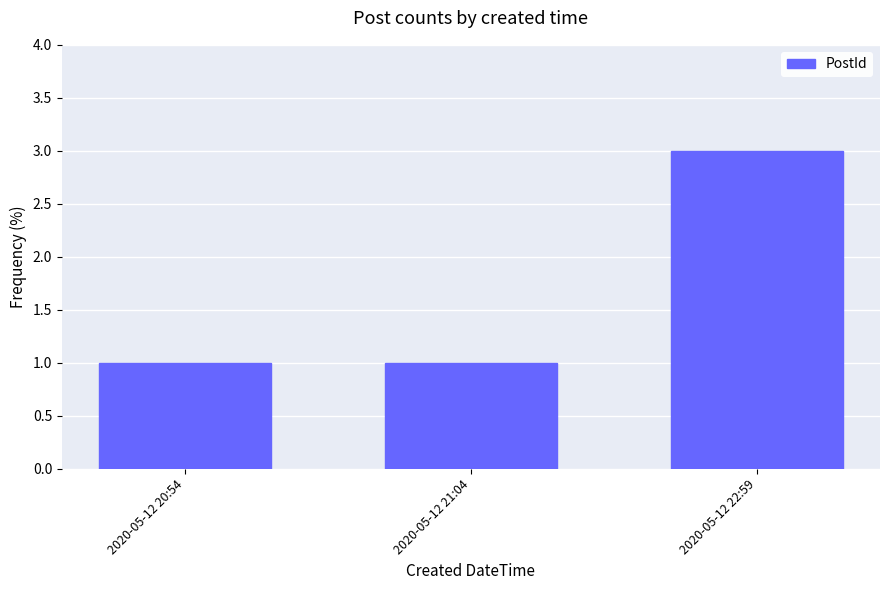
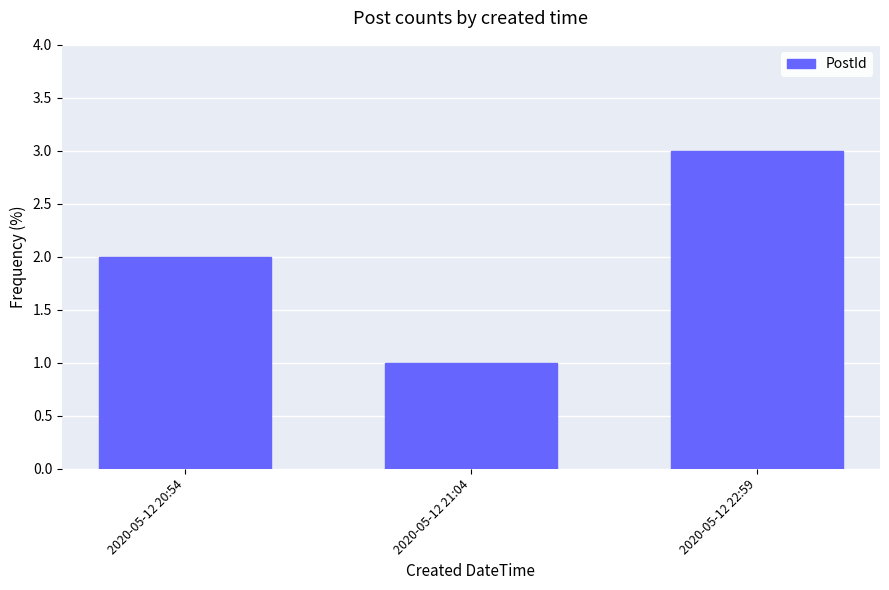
2020-05-12 20:54: 1 -> 2
